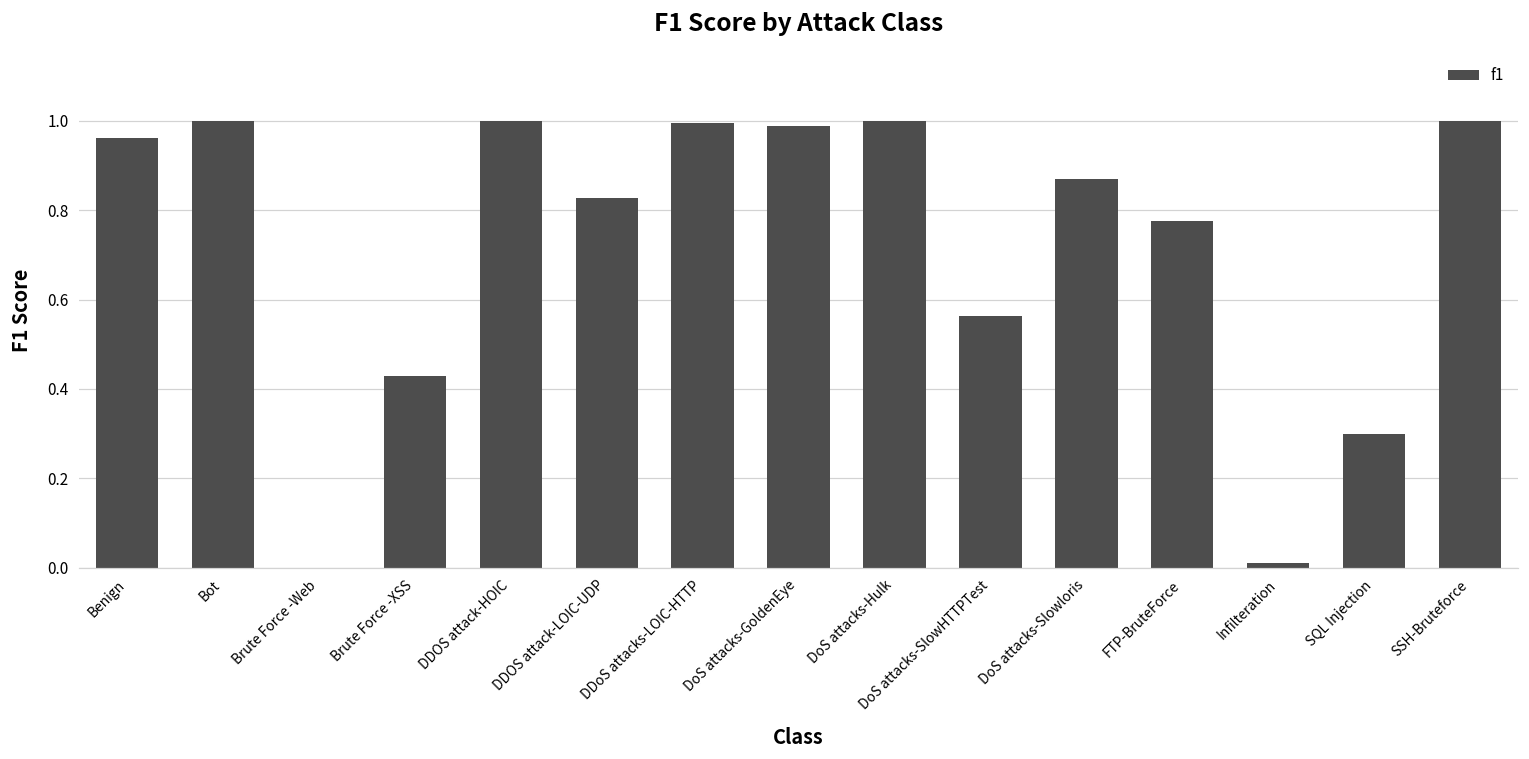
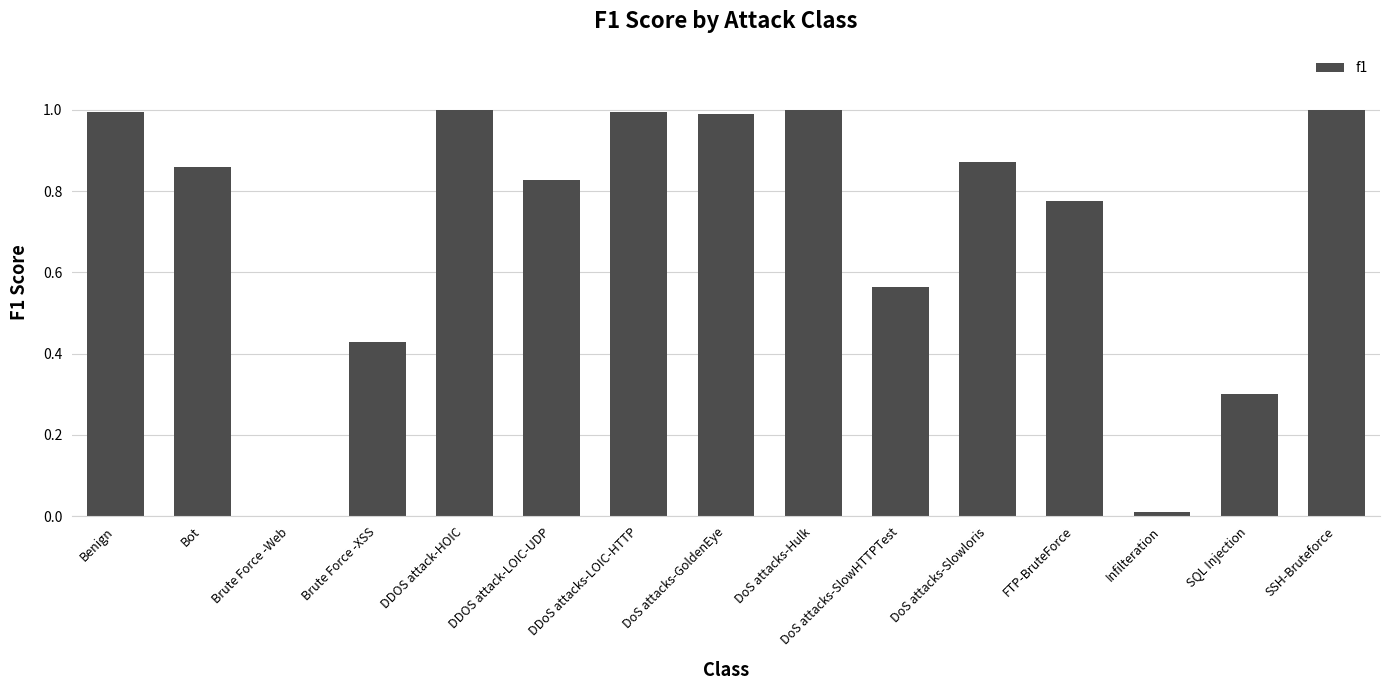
Benign: 0.96 -> 0.99
Bot: 1.00 -> 0.86
